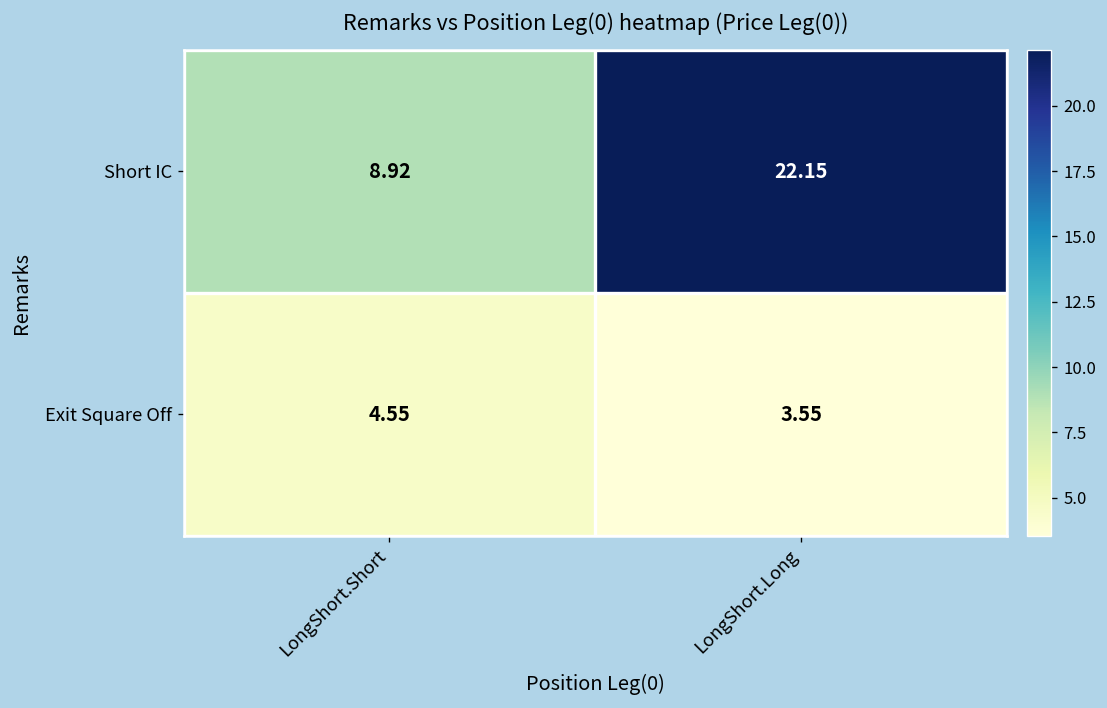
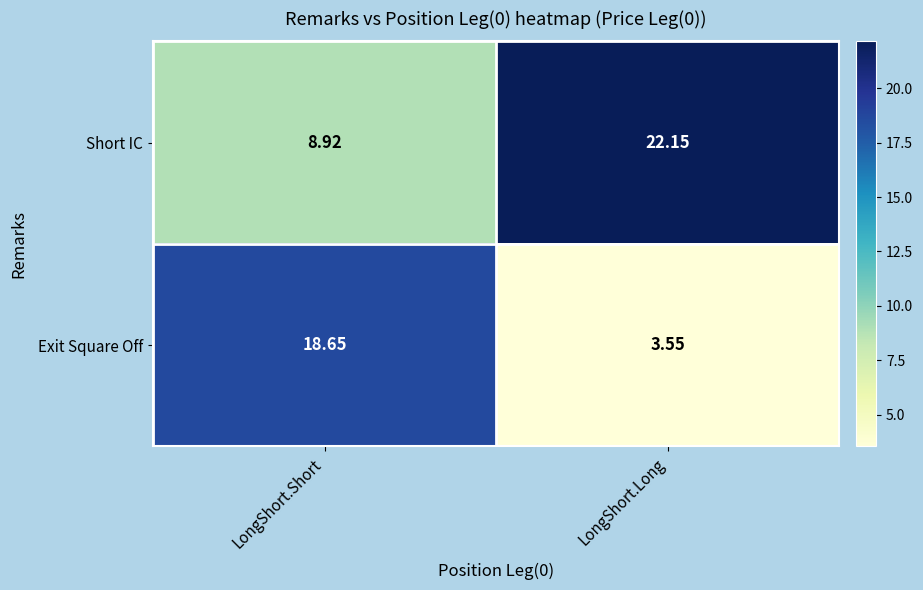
Exit Square Off, LongShort.Short: 4.55 -> 18.65
